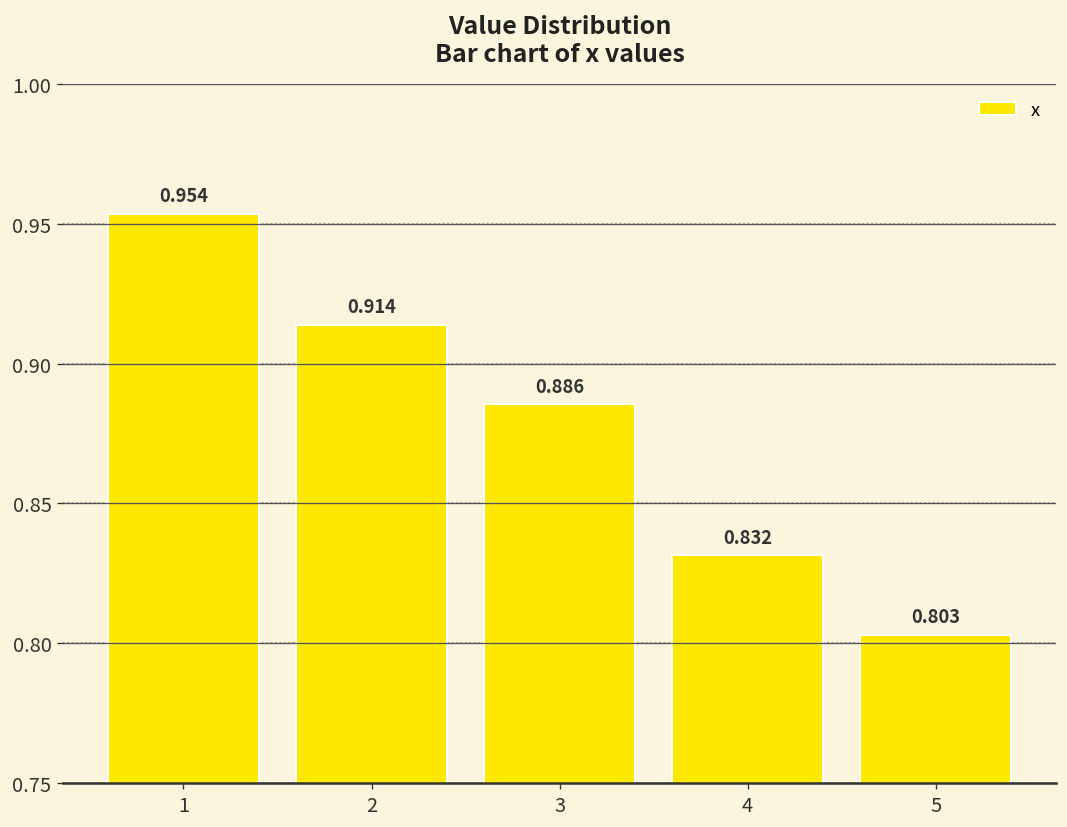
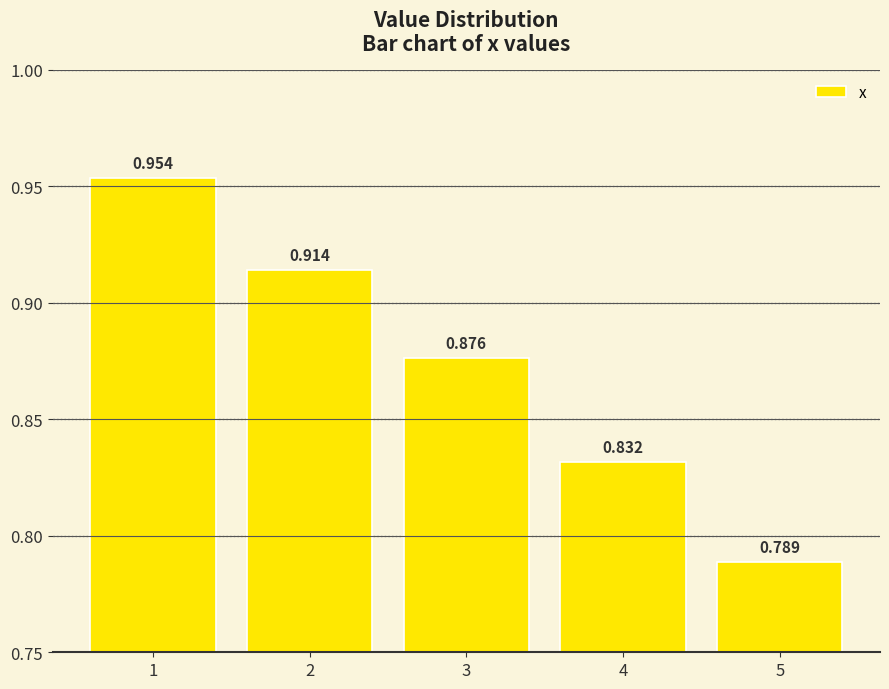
3: 0.886 -> 0.876
5: 0.803 -> 0.789
